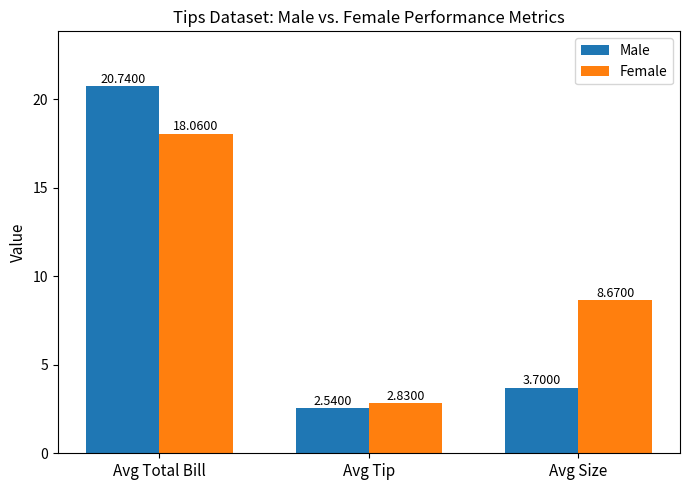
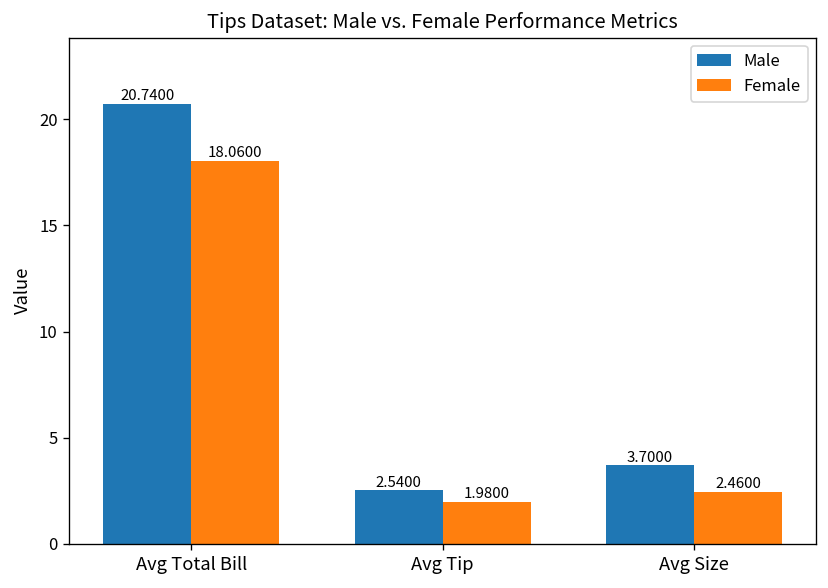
Female, Avg Tip: 2.8300 -> 1.9800
Female, Avg Size: 8.6700 -> 2.4600
